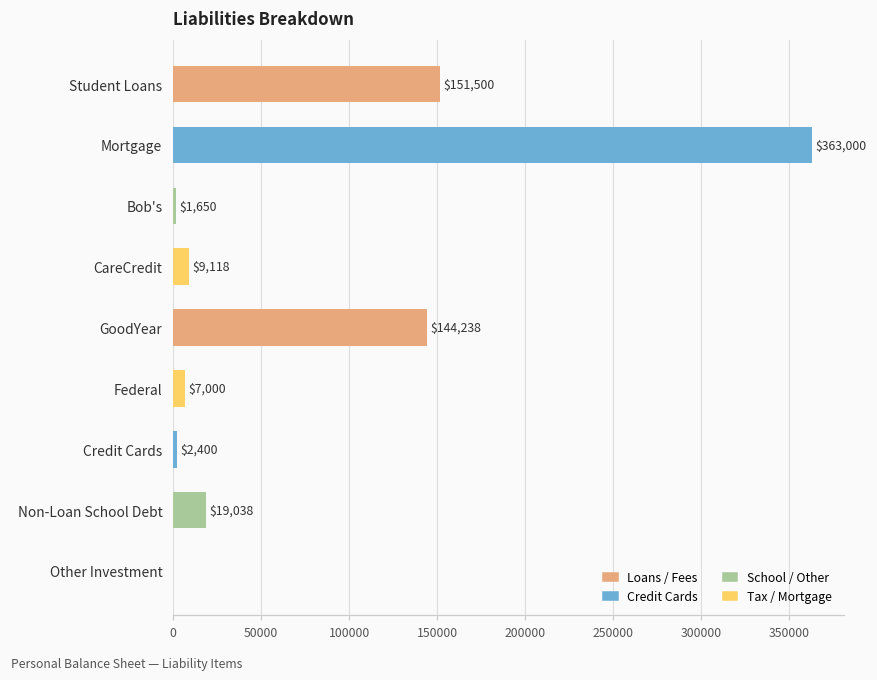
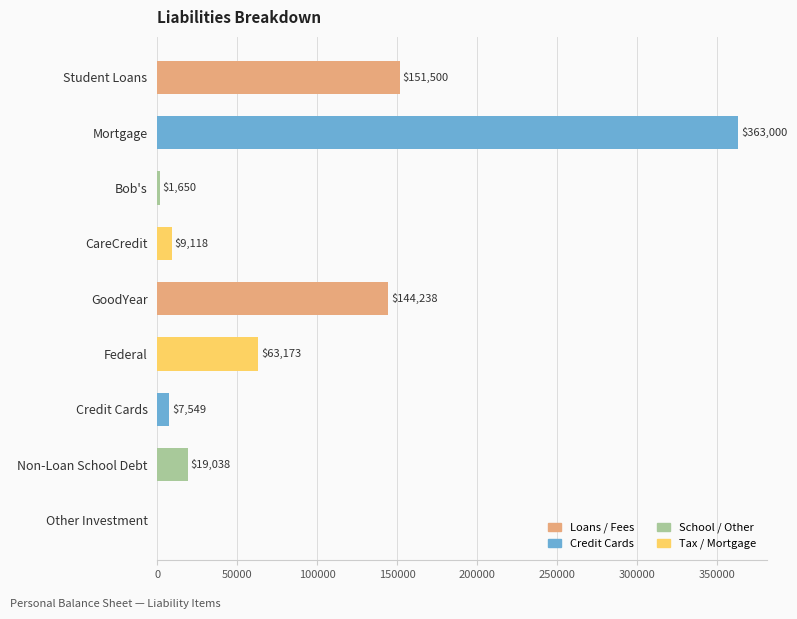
Federal: $7,000 -> $63,173
Credit Cards: $2,400 -> $7,549
